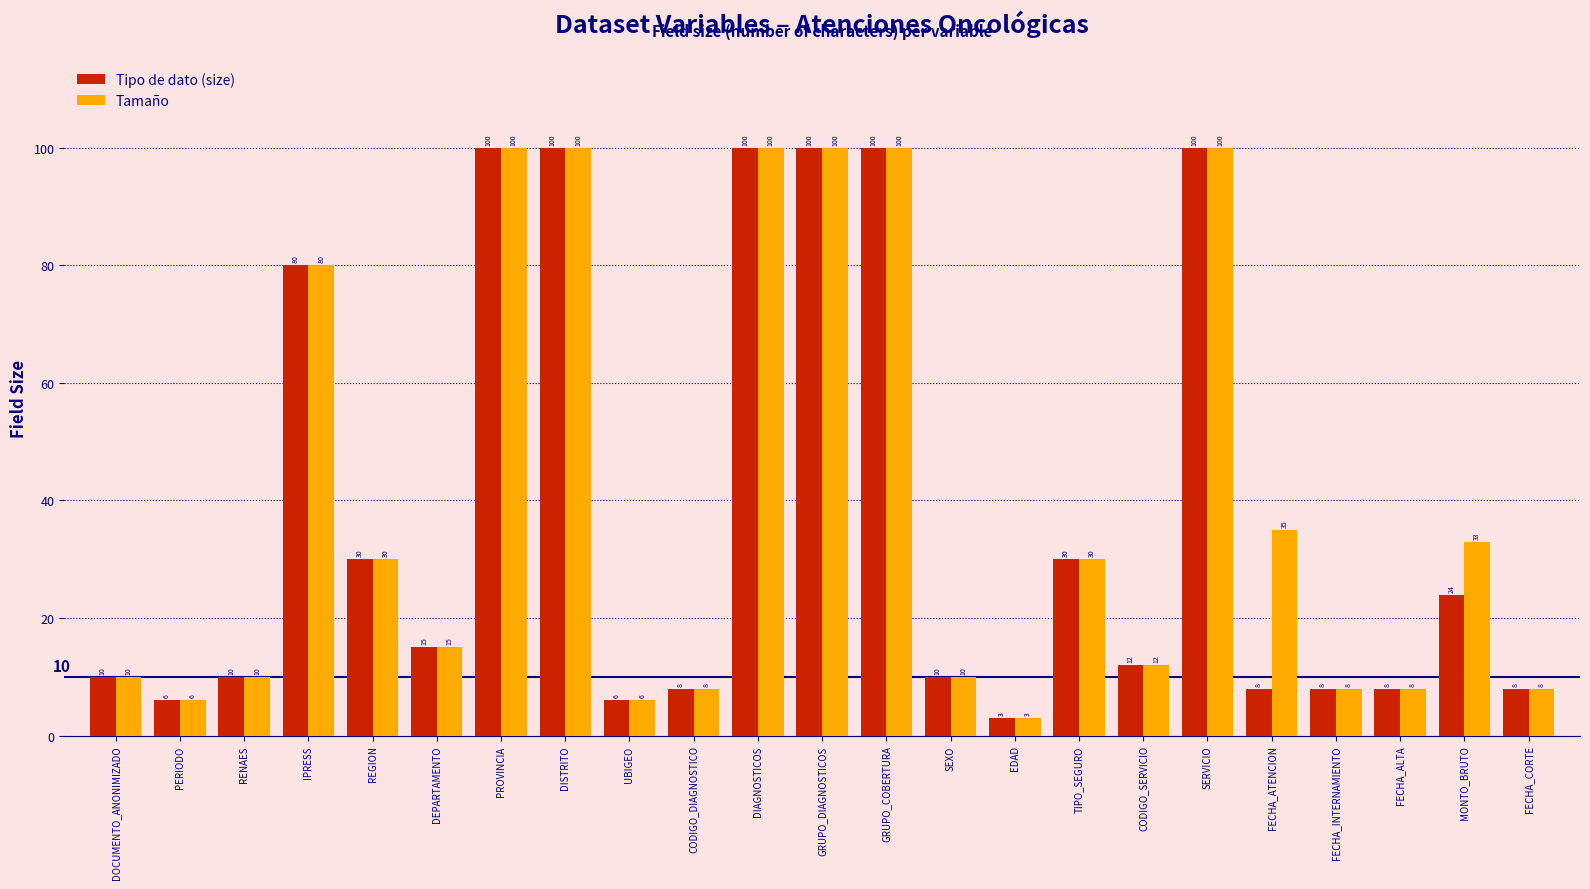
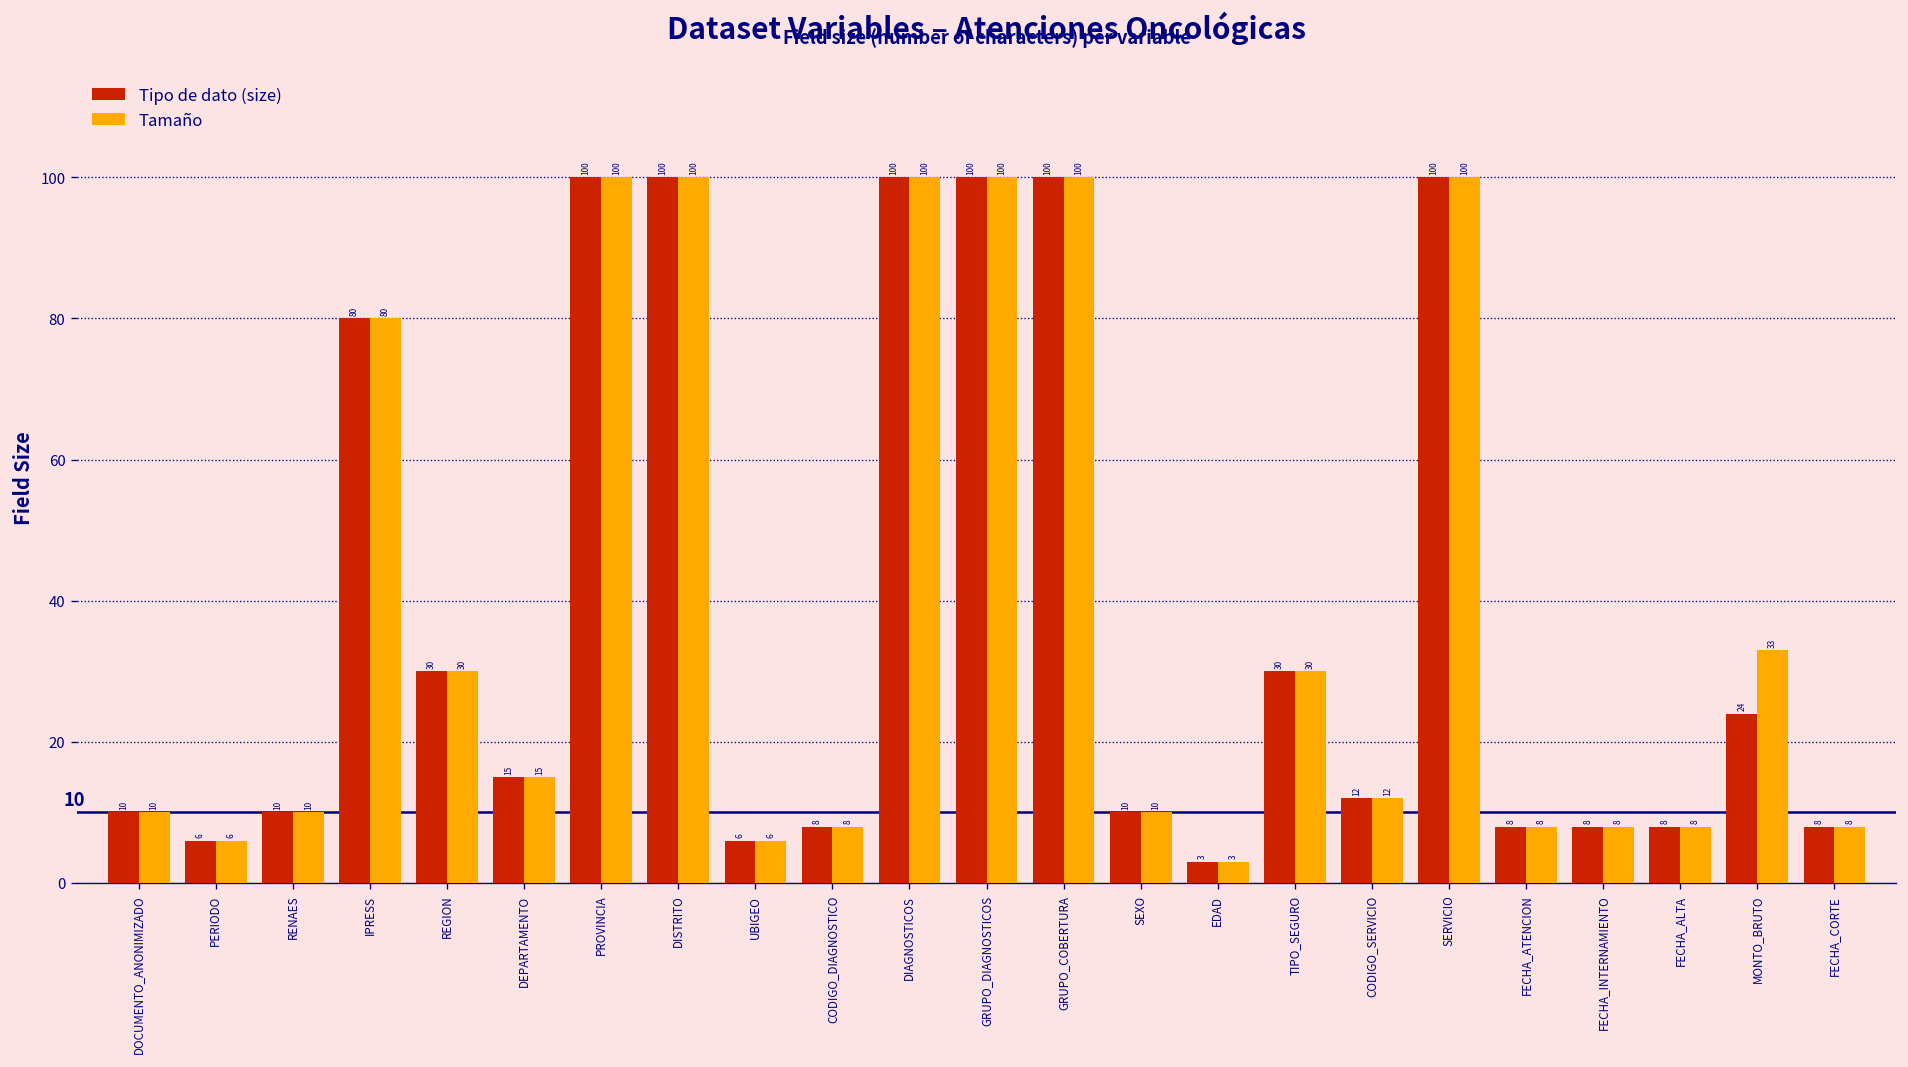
Tamaño, FECHA_ATENCION: 35 -> 8
